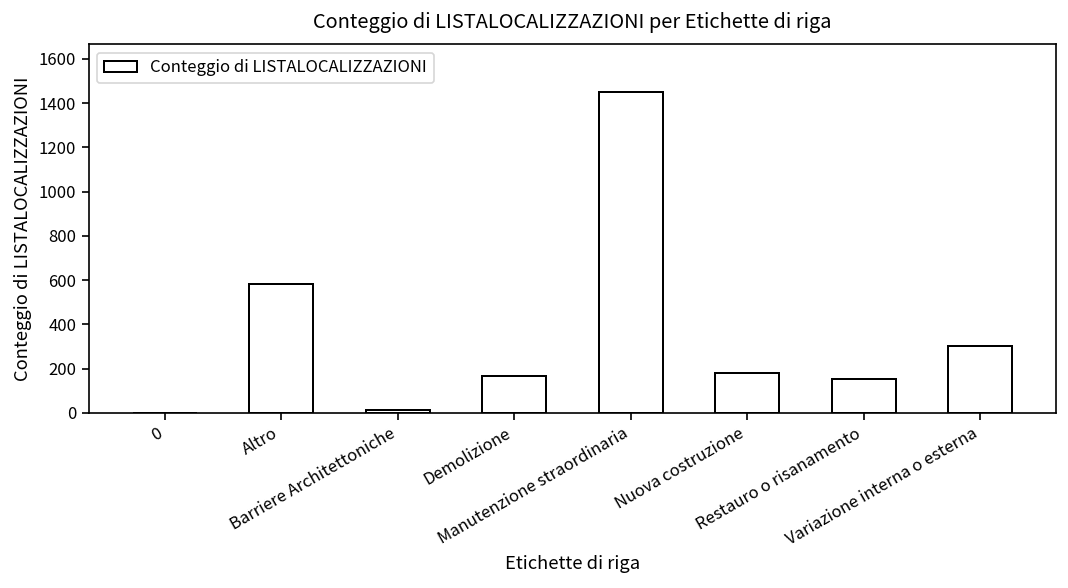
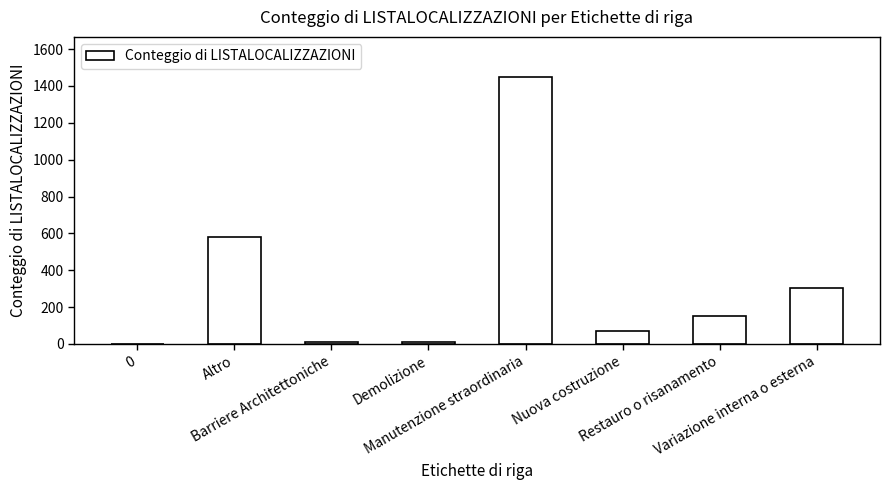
Demolizione: 160 -> 10
Nuova costruzione: 180 -> 70
